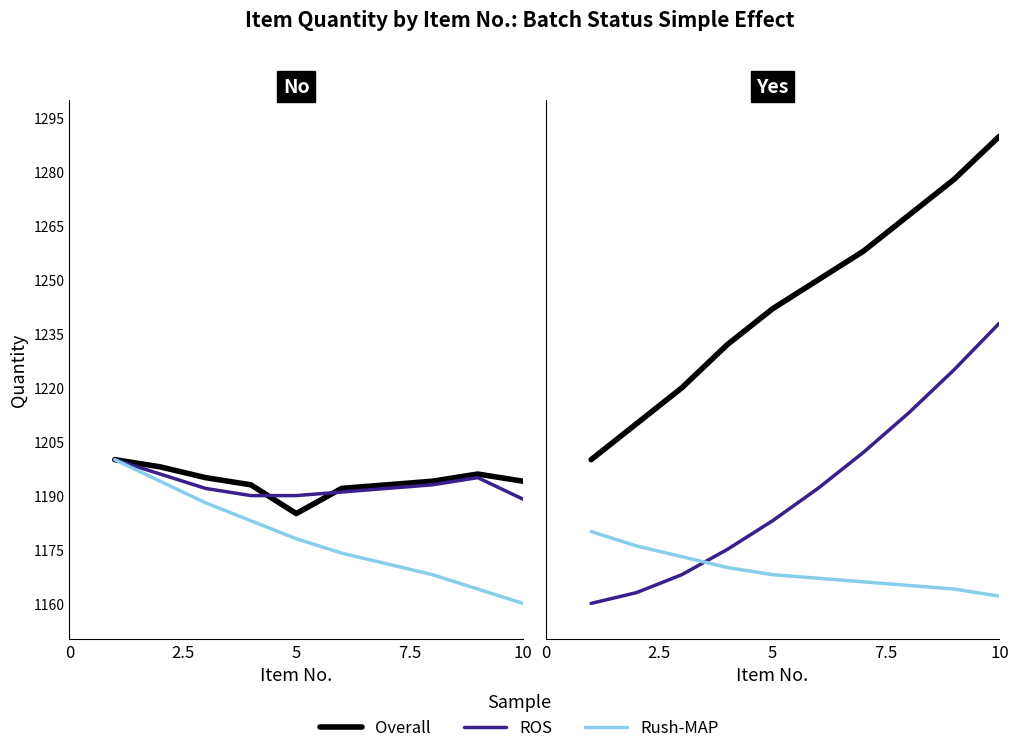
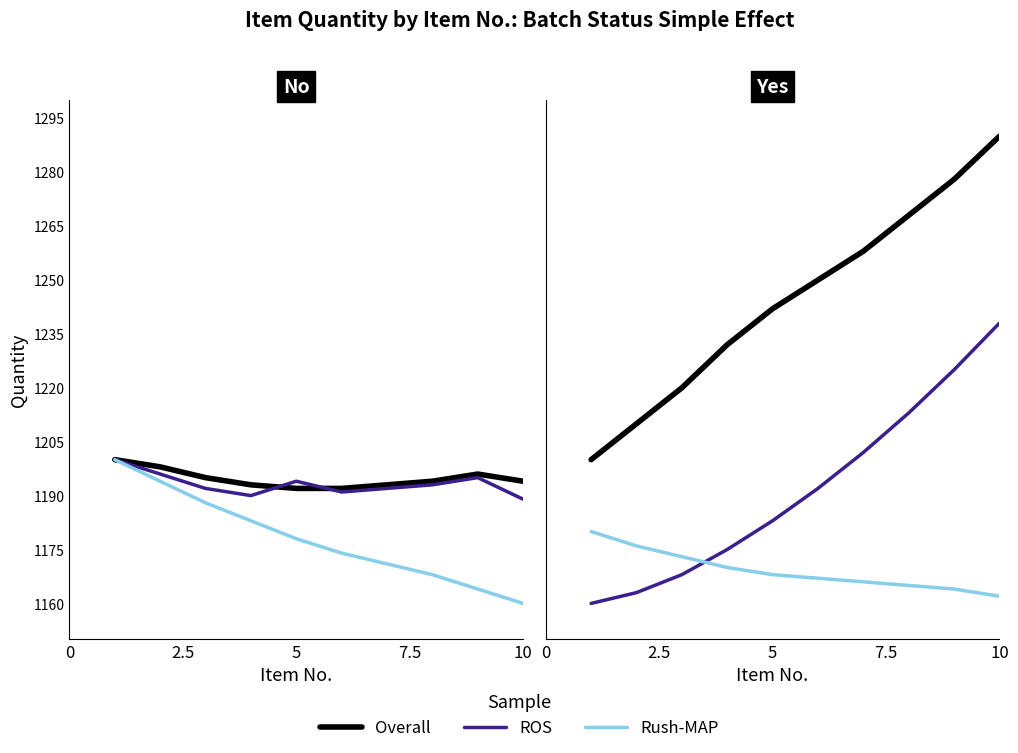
No, Overall, 5: 1185 -> 1192
No, ROS, 5: 1190 -> 1194
